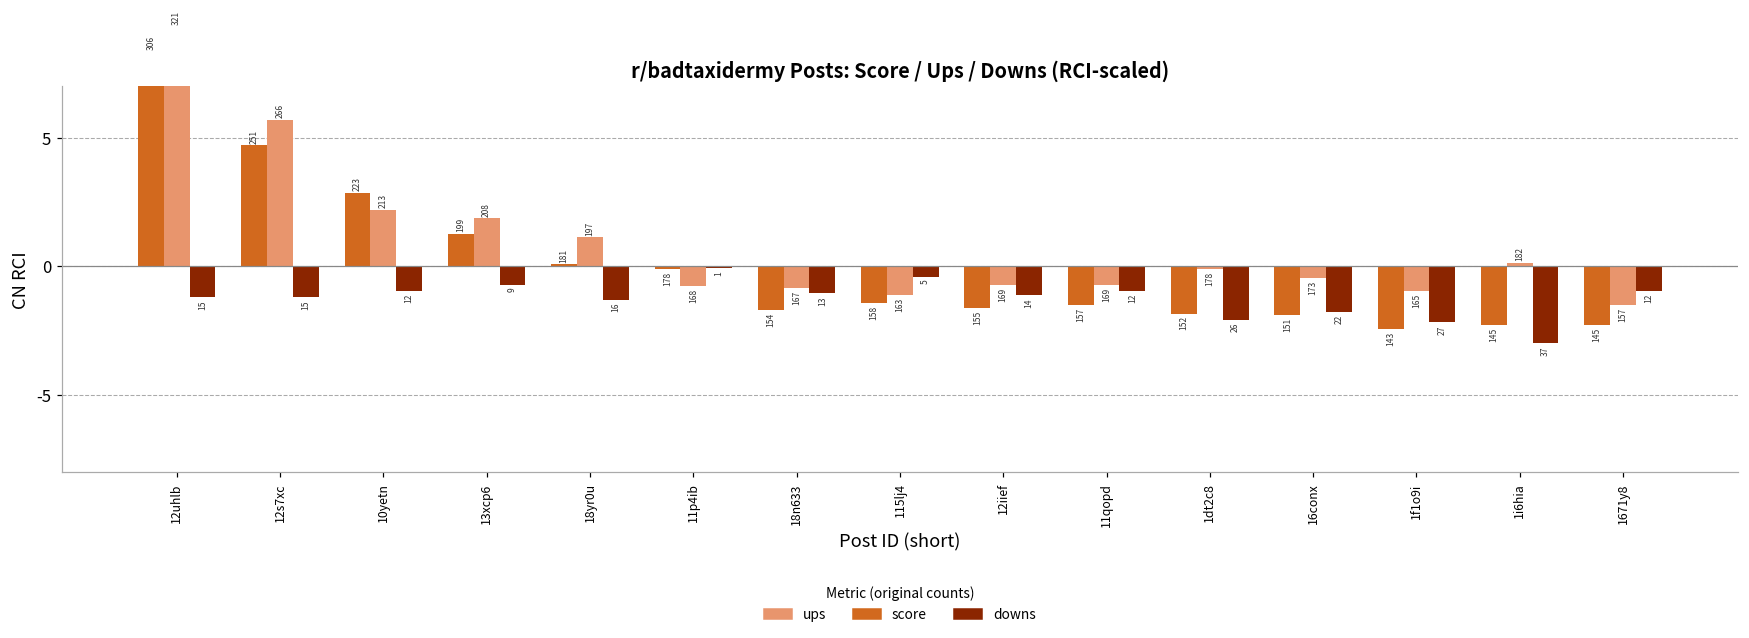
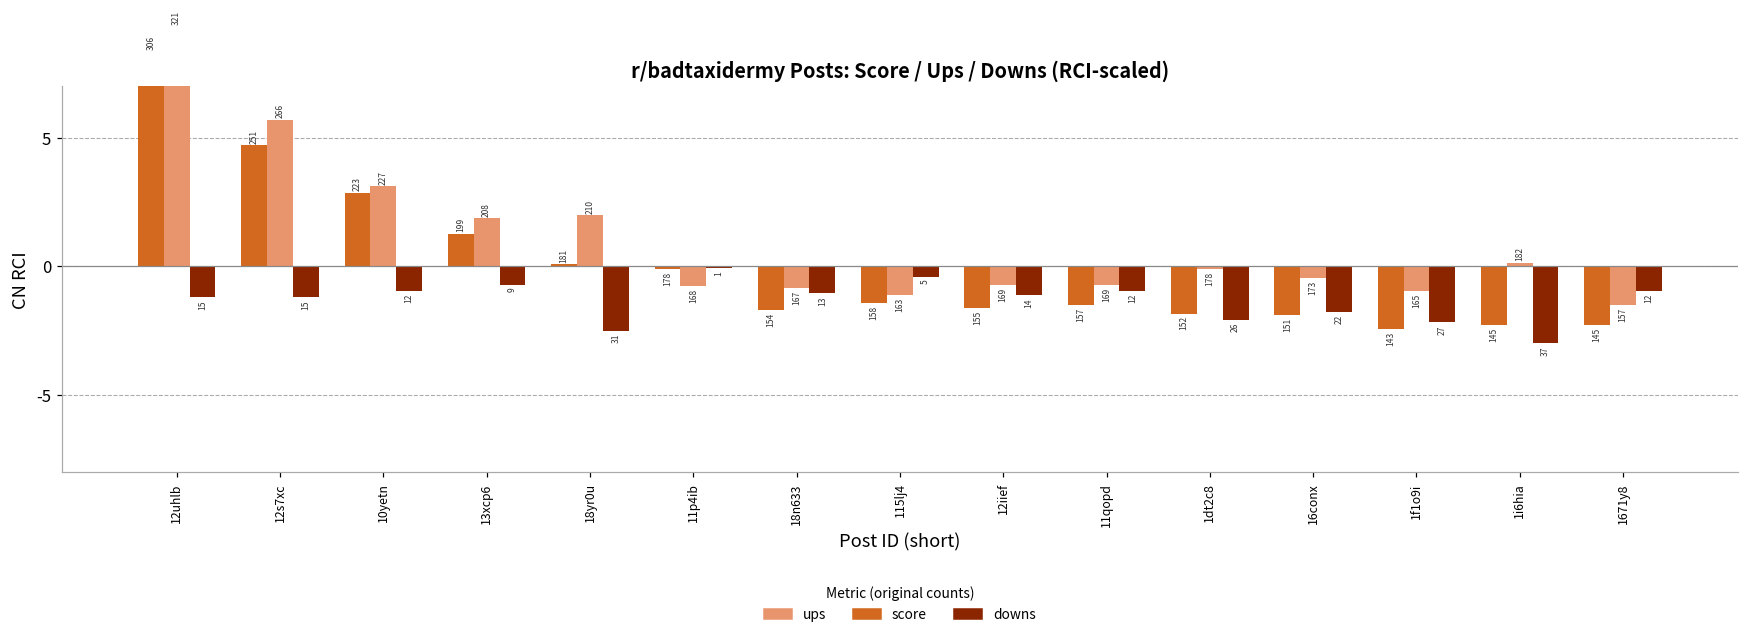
ups, 10yetn: 213 -> 227
ups, 18yr0u: 197 -> 210
downs, 18yr0u: 16 -> 31
